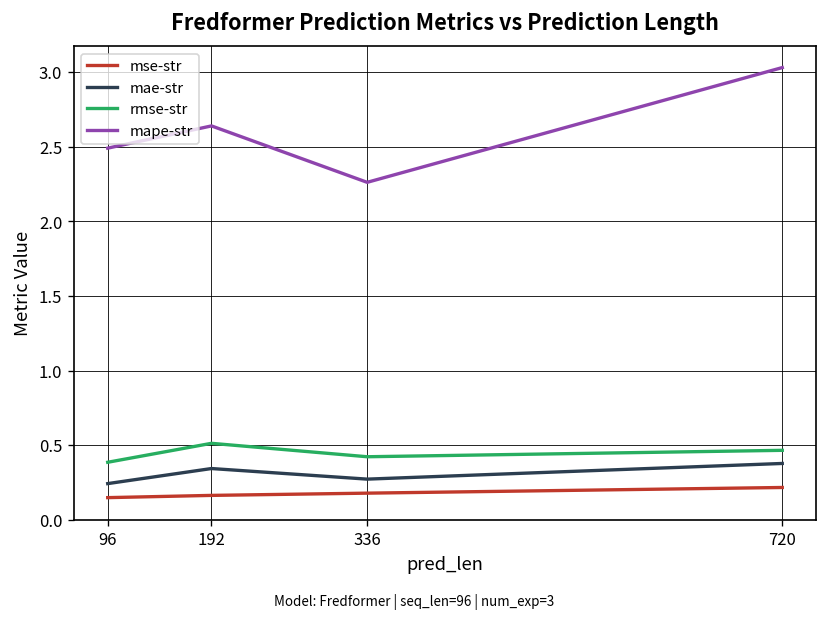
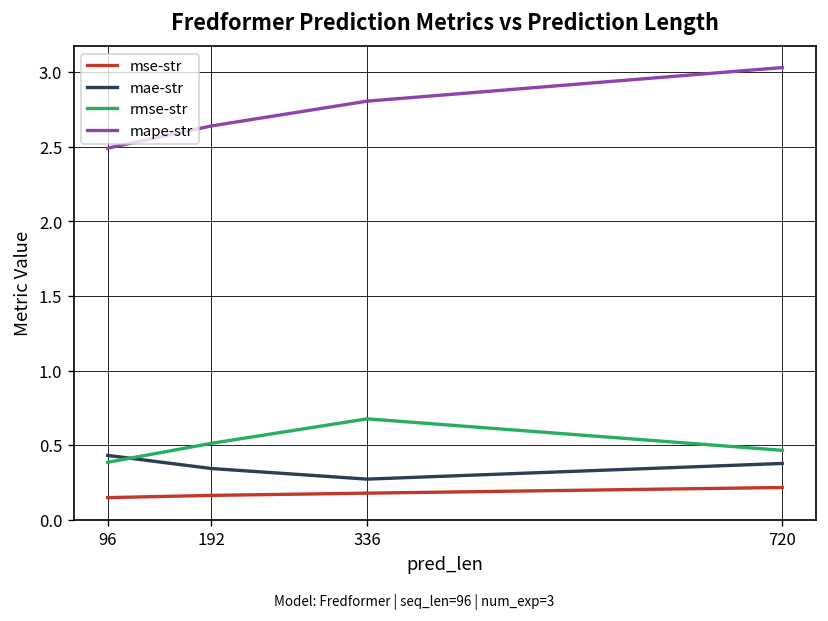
mae-str, 96: 0.24 -> 0.43
rmse-str, 336: 0.42 -> 0.68
mape-str, 336: 2.26 -> 2.81
